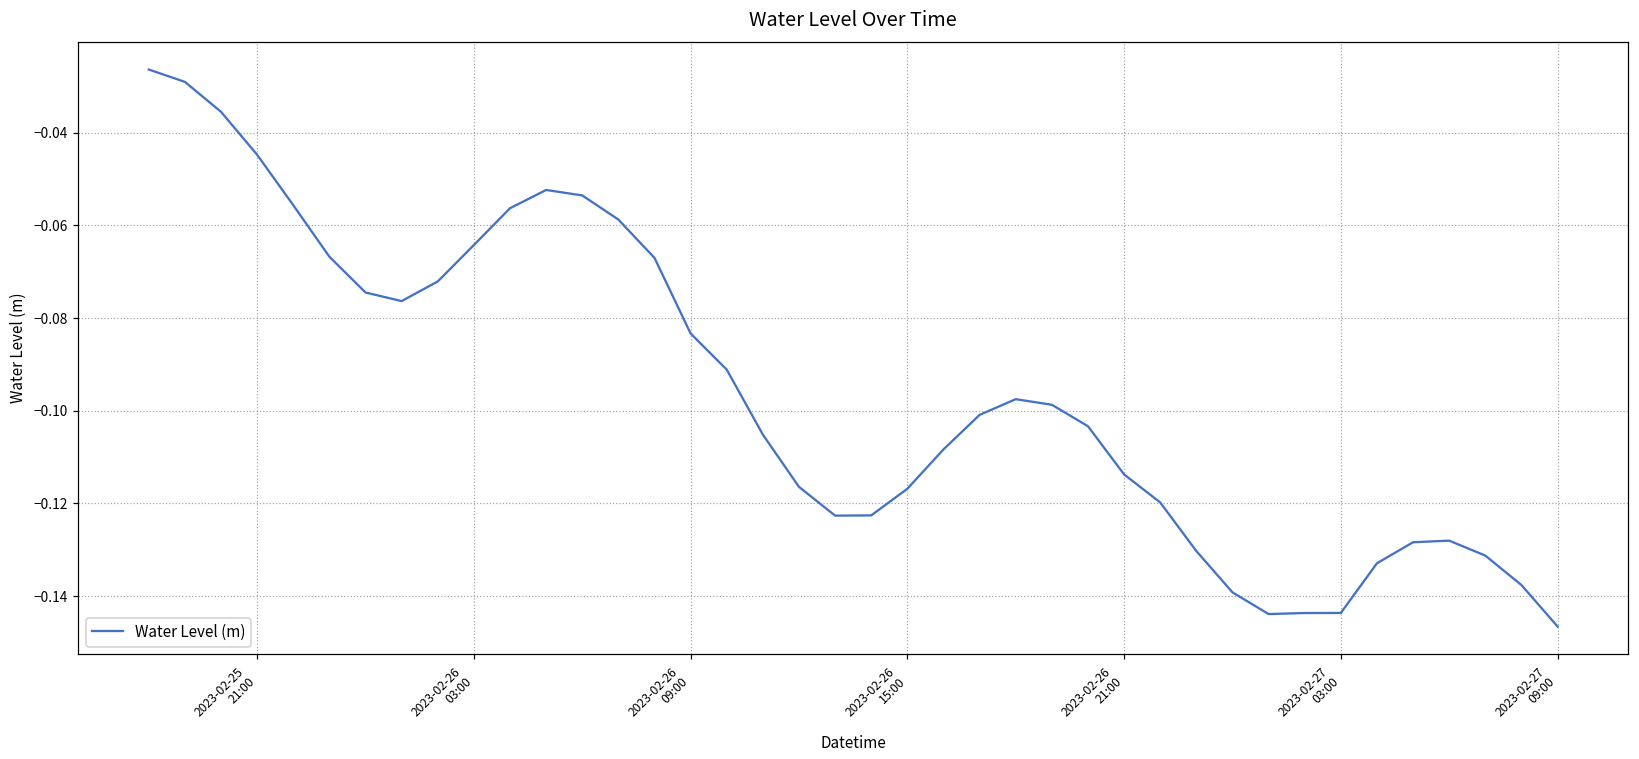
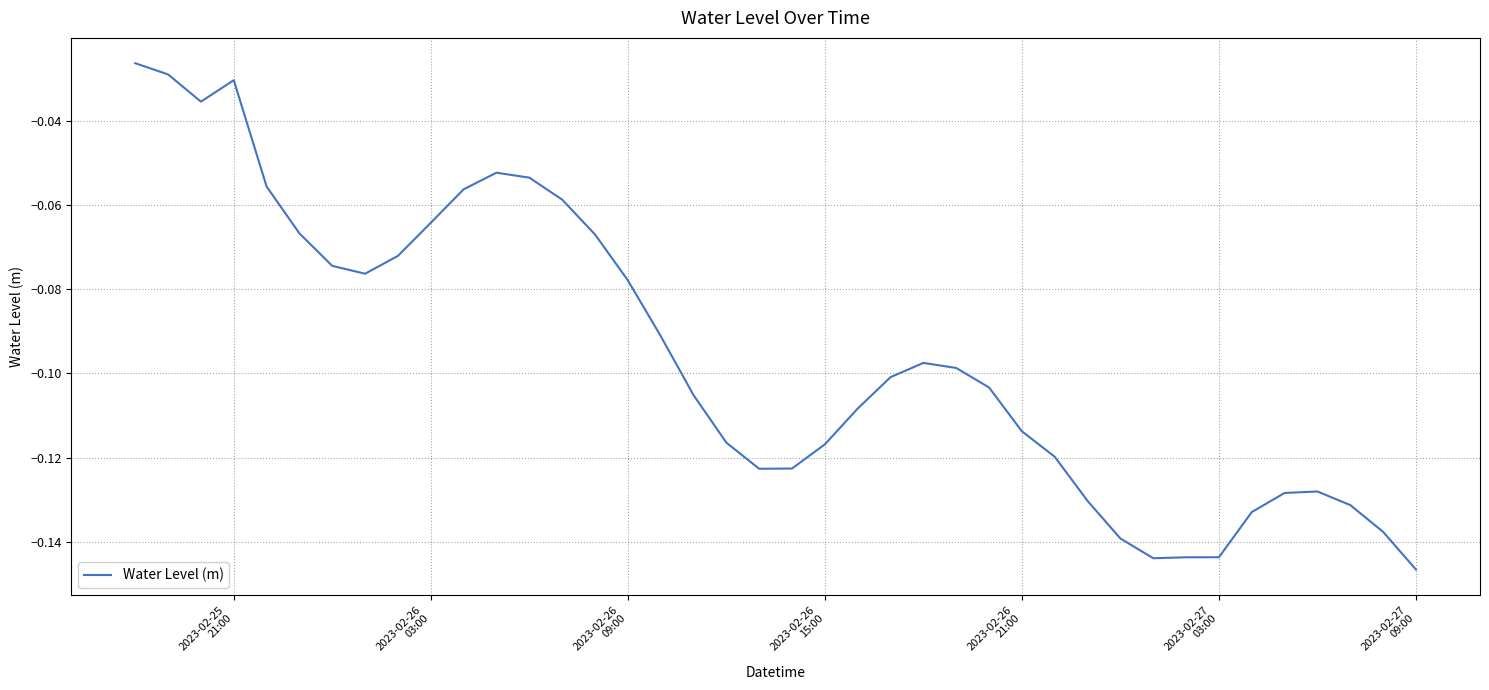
2023-02-25 21:00: -0.045 -> -0.030
2023-02-26 09:00: -0.083 -> -0.078
